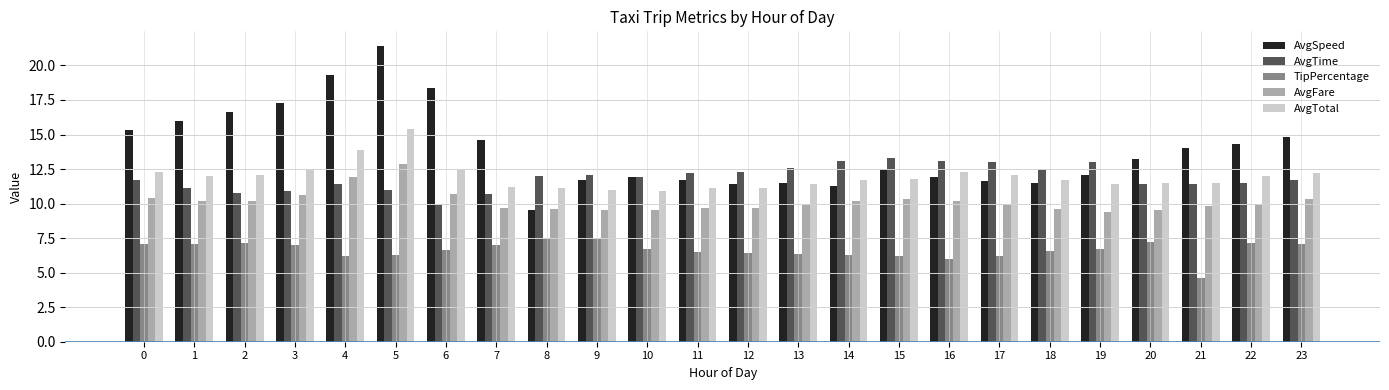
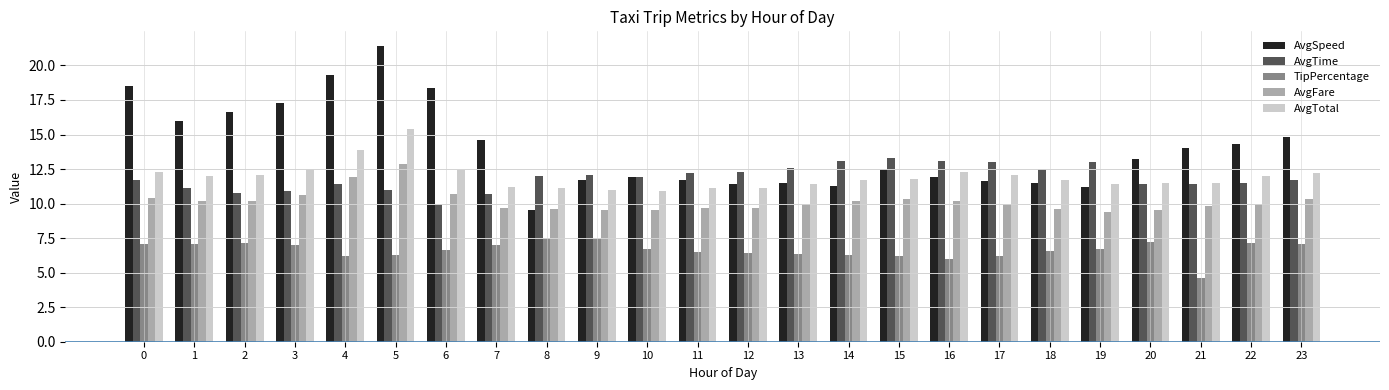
AvgSpeed, 0: 15.3 -> 18.5
AvgSpeed, 19: 12.1 -> 11.2
